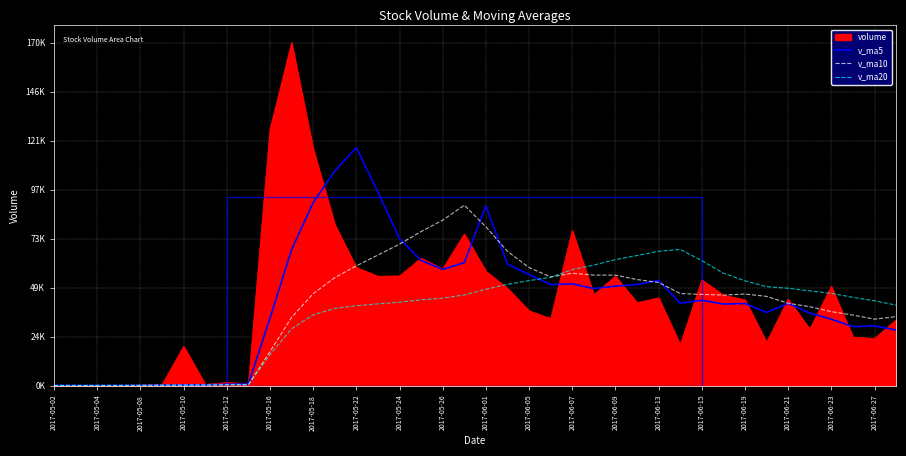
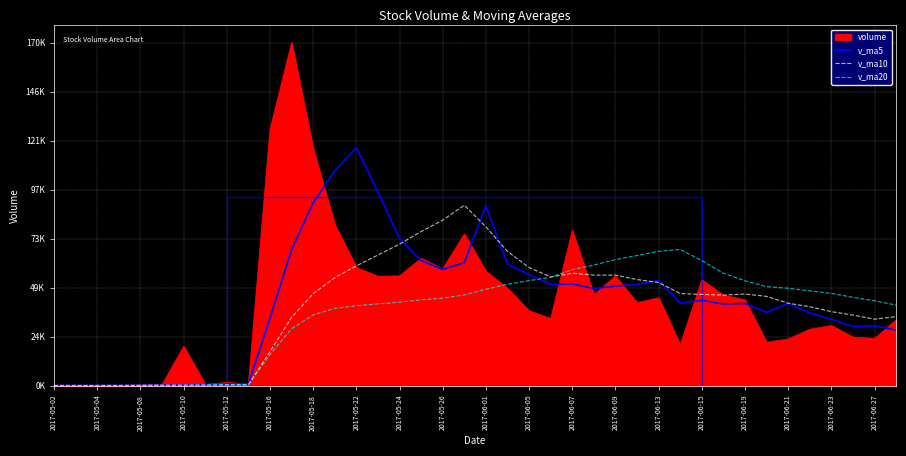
volume, 2017-06-21: 43000 -> 23000
volume, 2017-06-23: 49000 -> 30000
